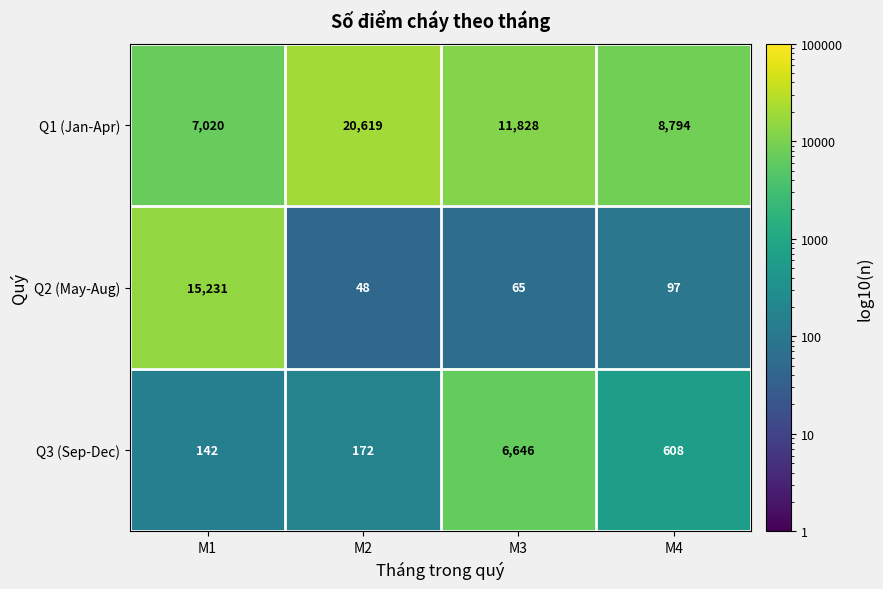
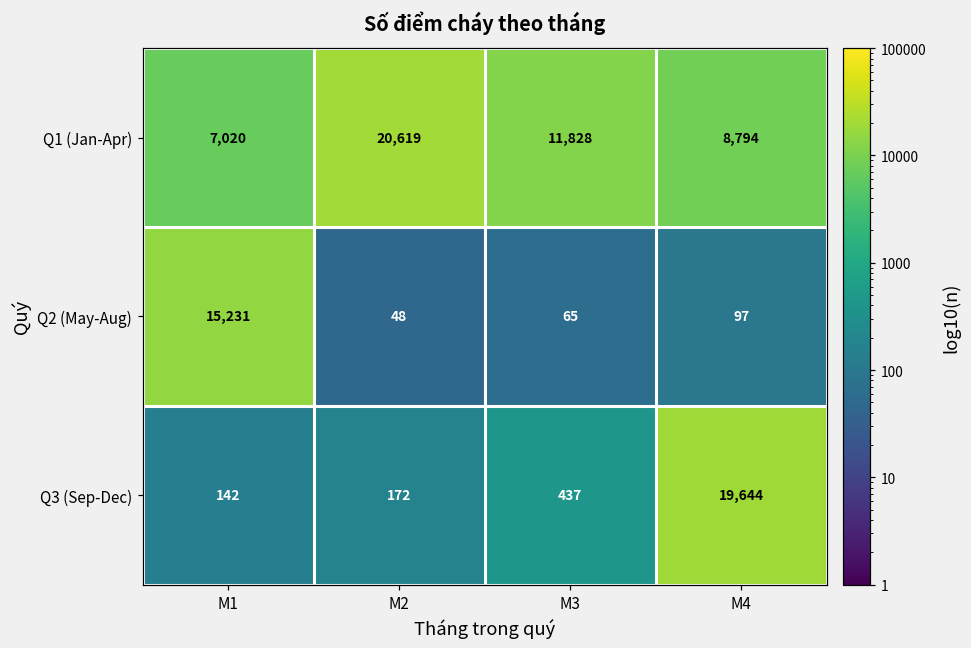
Q3 (Sep-Dec), M3: 6,646 -> 437
Q3 (Sep-Dec), M4: 608 -> 19,644
